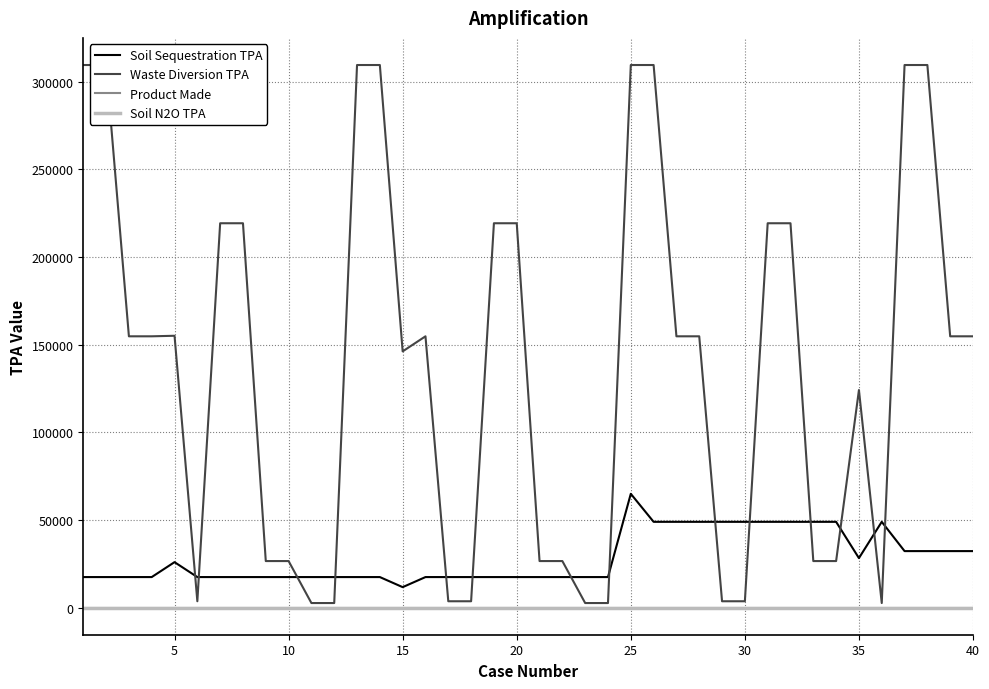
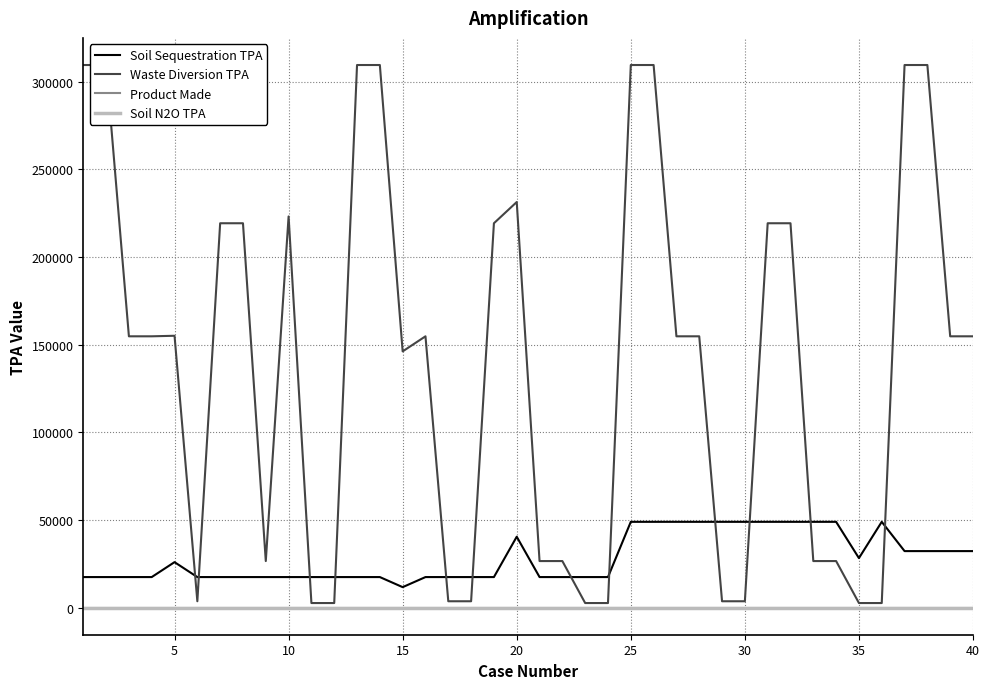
Waste Diversion TPA, 10: 27000 -> 223000
Soil Sequestration TPA, 20: 17000 -> 40000
Waste Diversion TPA, 20: 219000 -> 231000
Soil Sequestration TPA, 25: 65000 -> 49000
Waste Diversion TPA, 35: 124000 -> 3000
